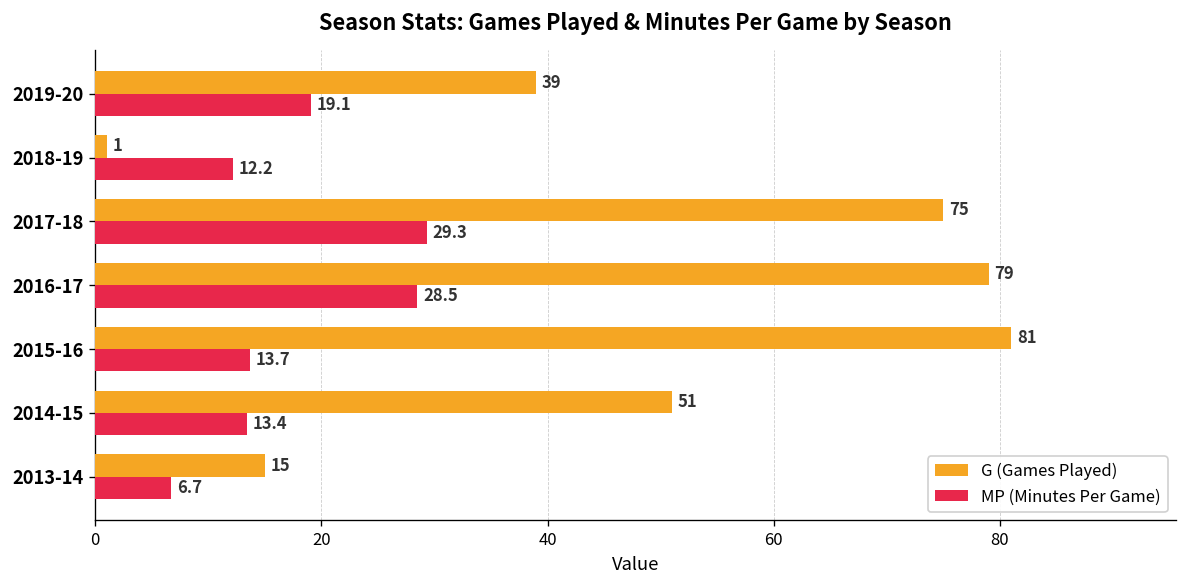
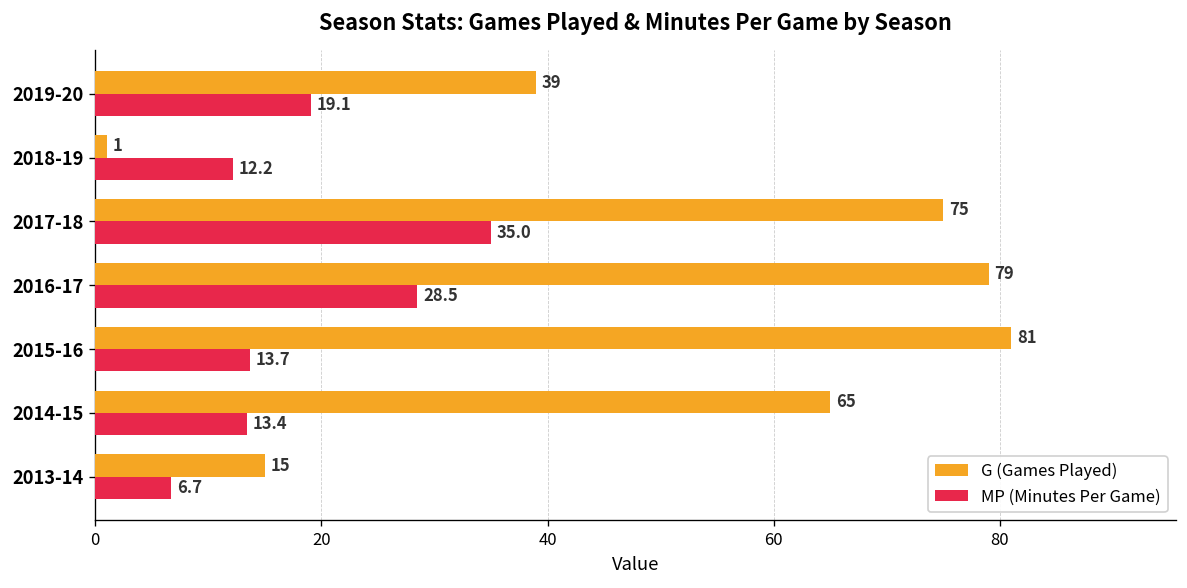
MP (Minutes Per Game), 2017-18: 29.3 -> 35.0
G (Games Played), 2014-15: 51 -> 65
